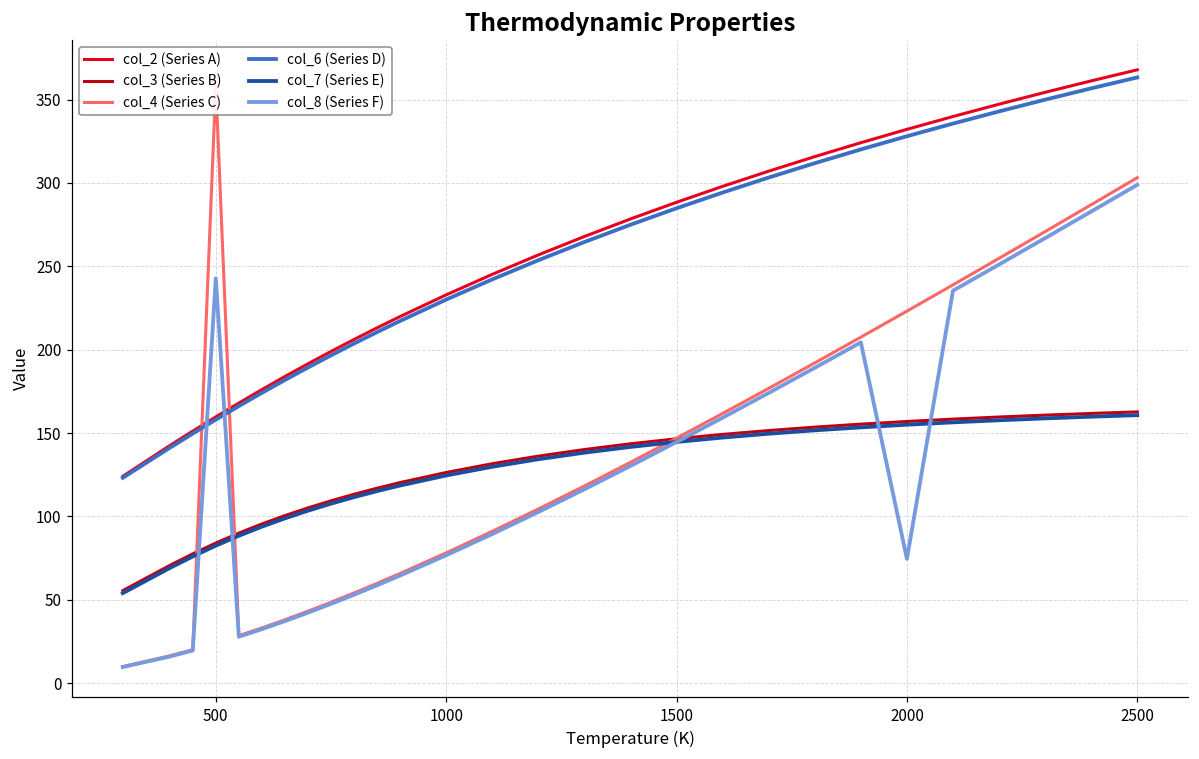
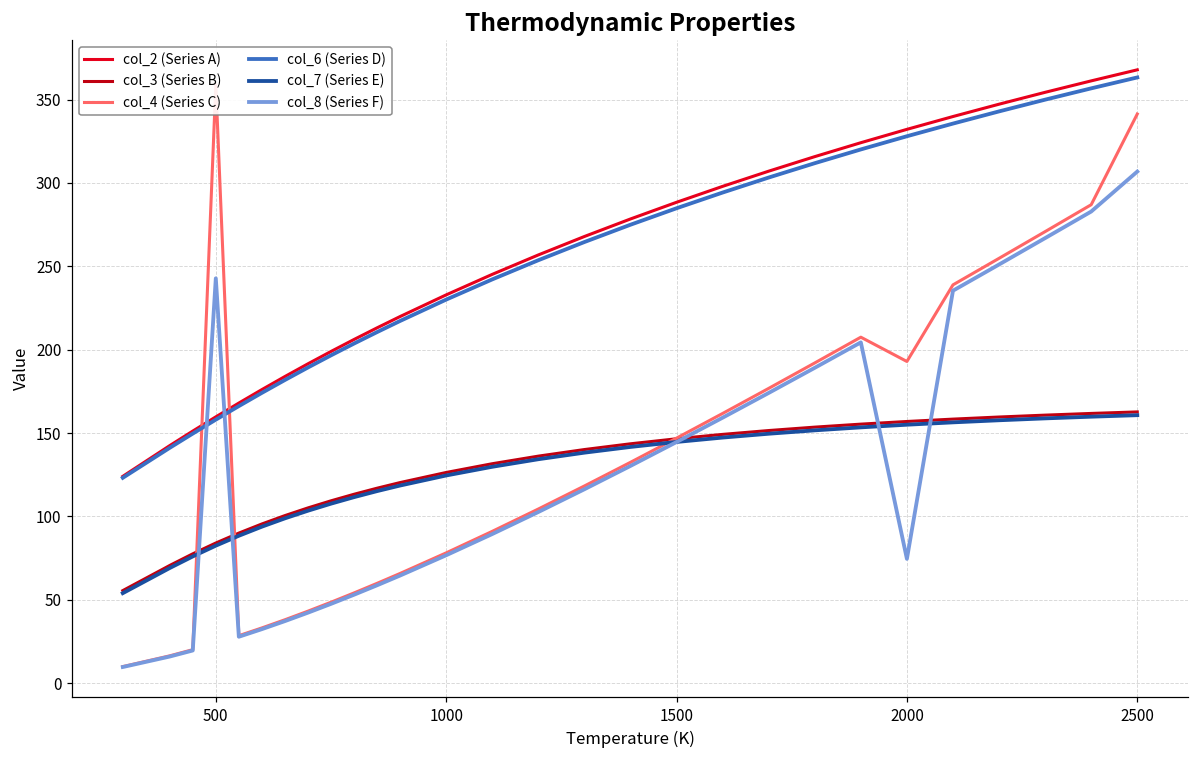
col_4 (Series C), 2000: 223 -> 193
col_4 (Series C), 2500: 303 -> 341
col_8 (Series F), 2500: 299 -> 307
